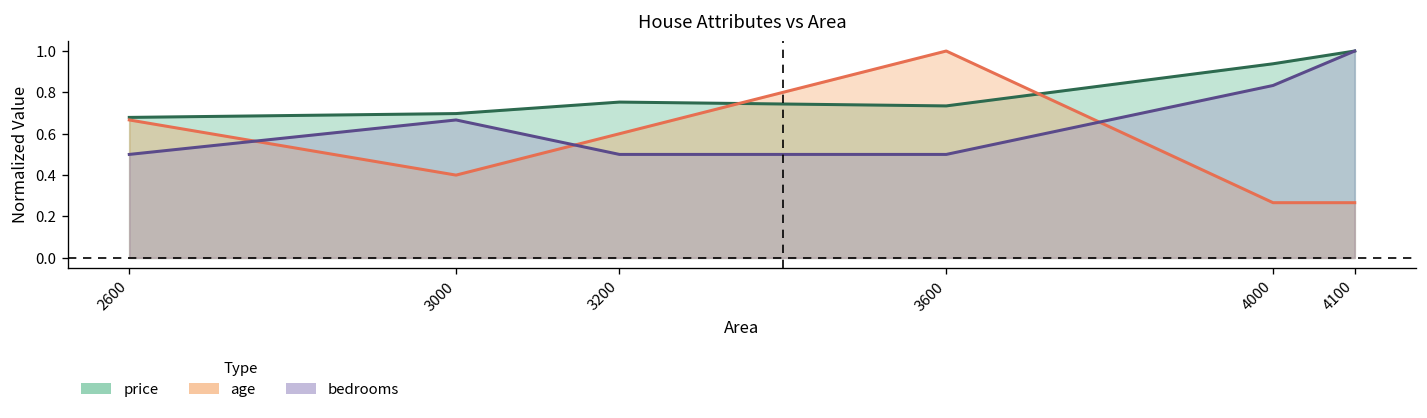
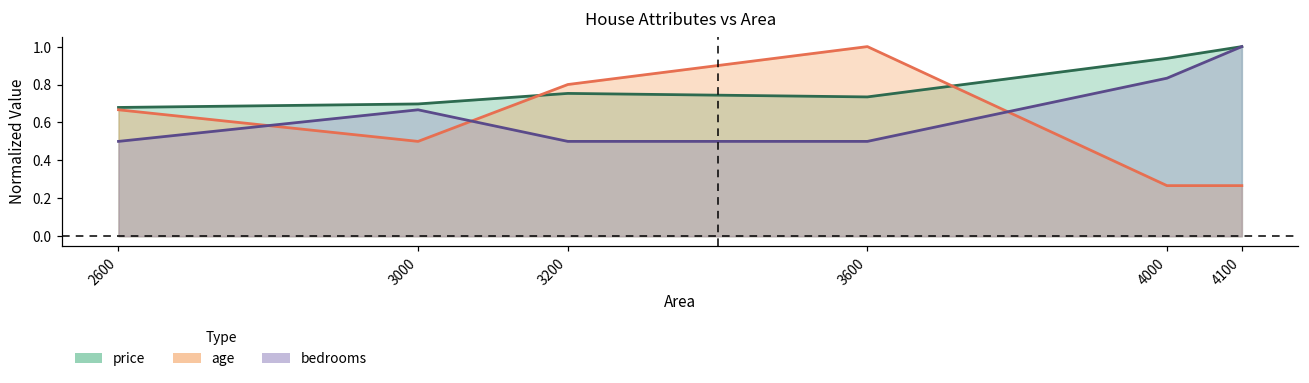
age, 3000: 0.40 -> 0.50
age, 3200: 0.60 -> 0.80
